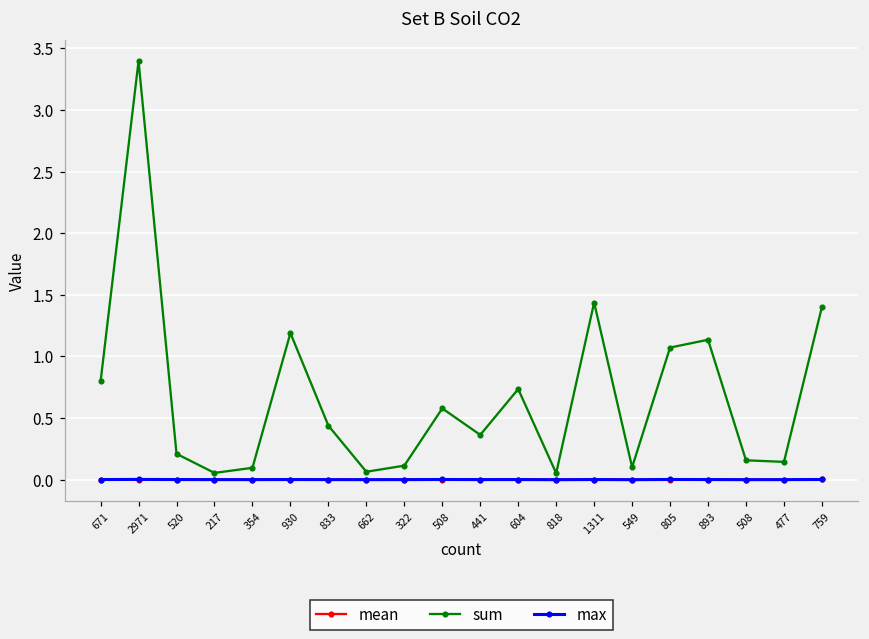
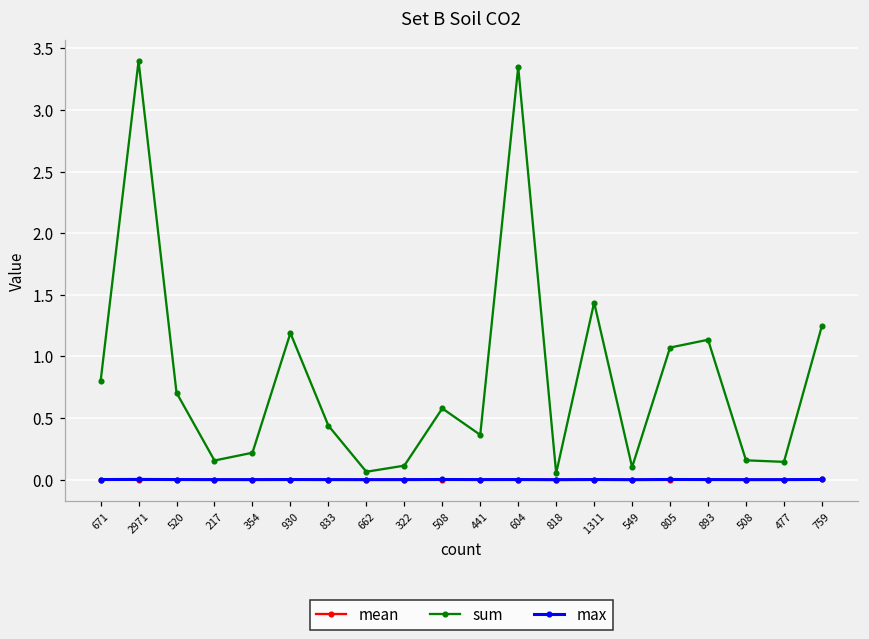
sum, 520: 0.21 -> 0.71
sum, 217: 0.06 -> 0.16
sum, 354: 0.10 -> 0.22
sum, 604: 0.74 -> 3.35
sum, 759: 1.40 -> 1.25
